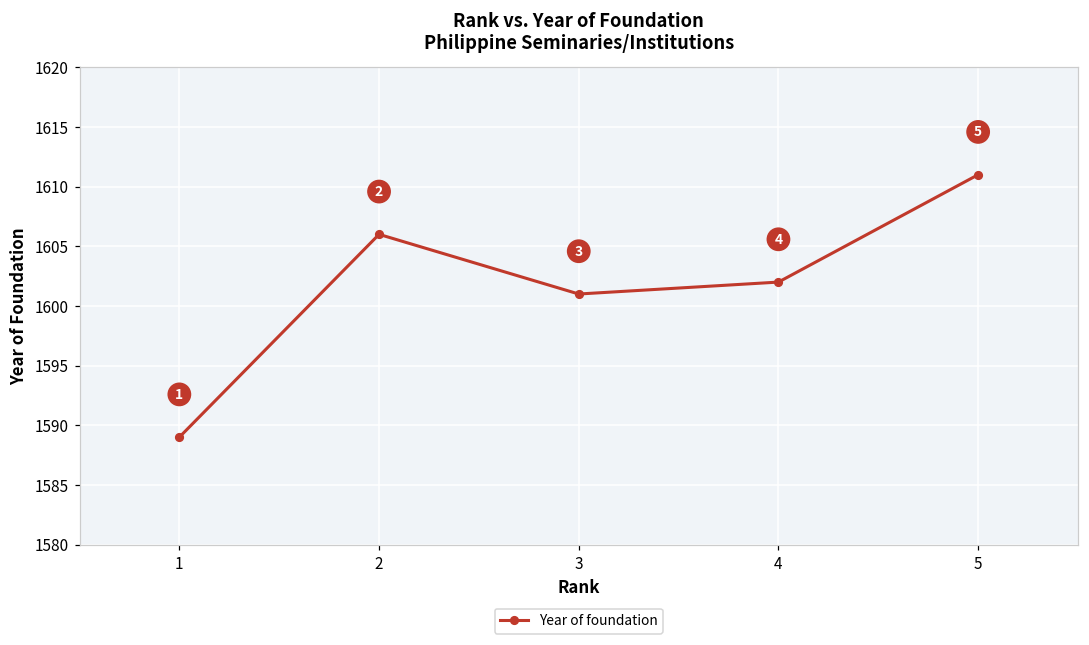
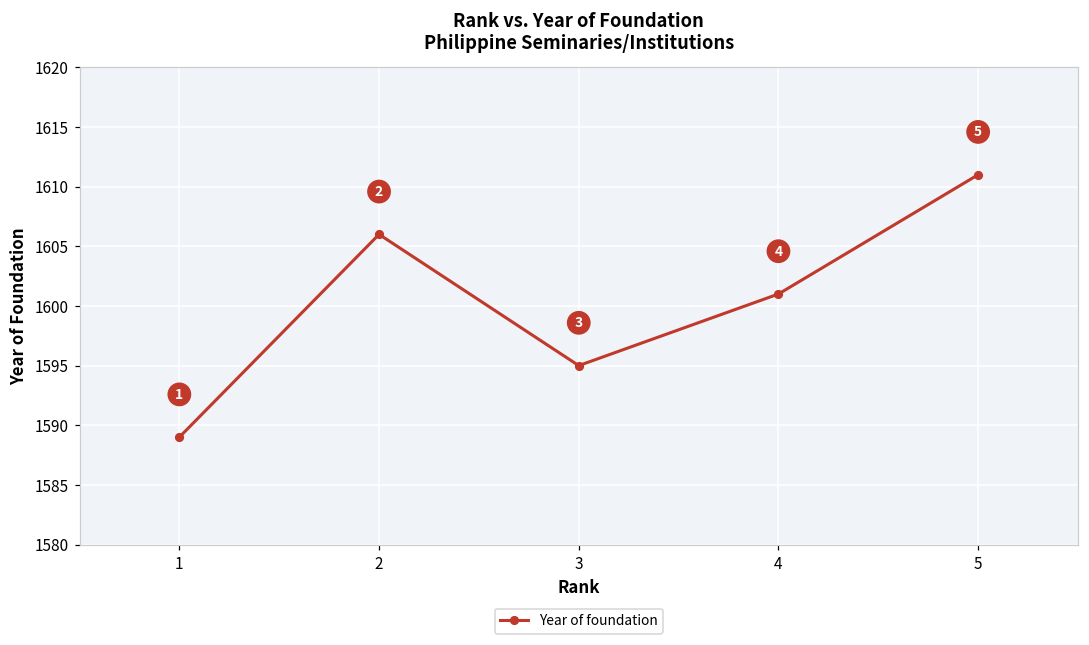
3: 1601 -> 1595
4: 1602 -> 1601
